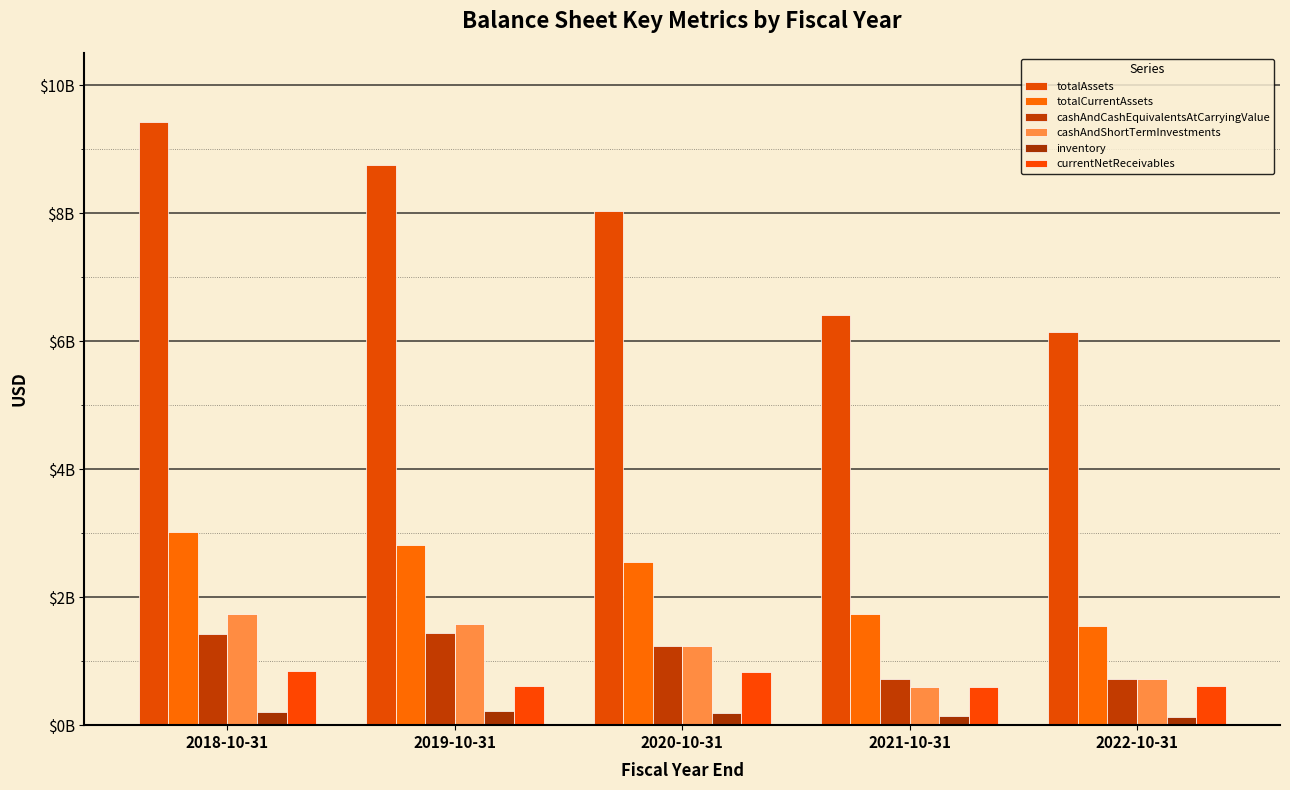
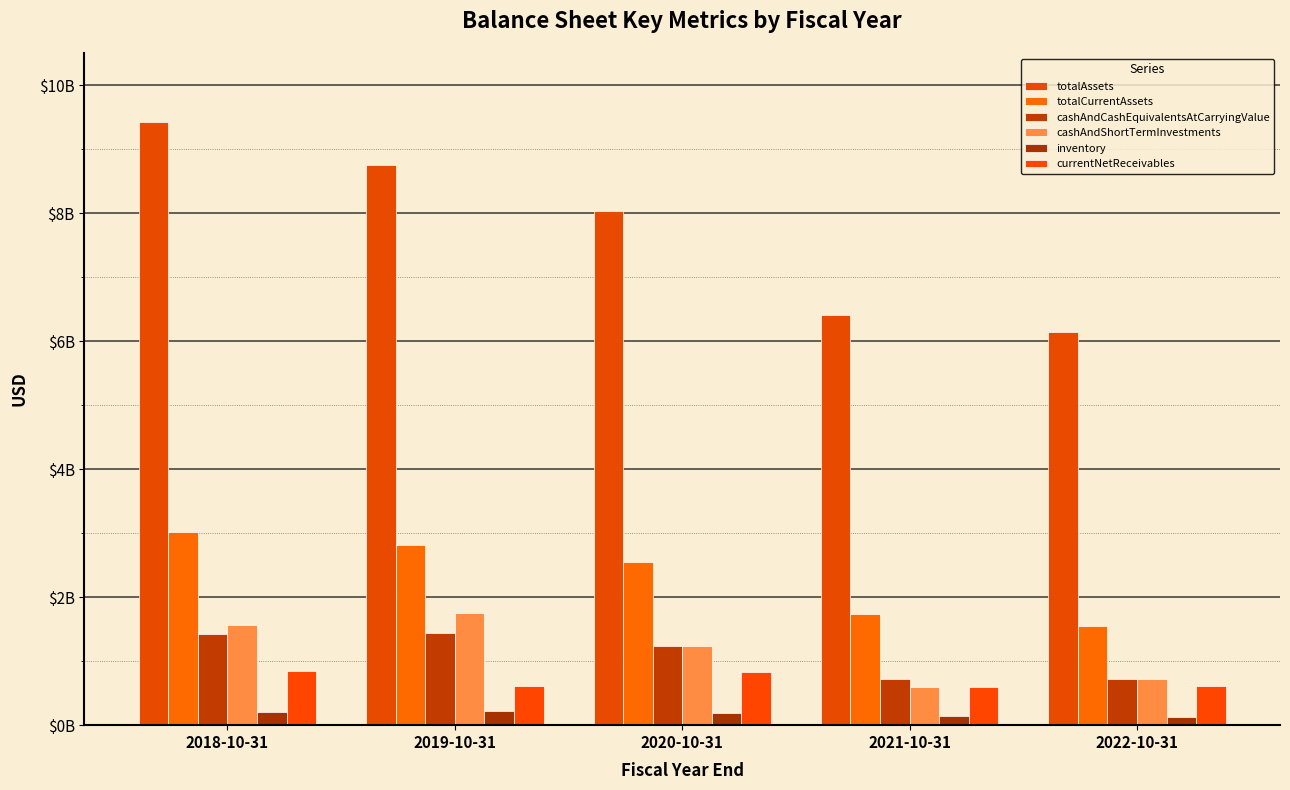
cashAndShortTermInvestments, 2018-10-31: $1700000000 -> $1600000000
cashAndShortTermInvestments, 2019-10-31: $1600000000 -> $1700000000
